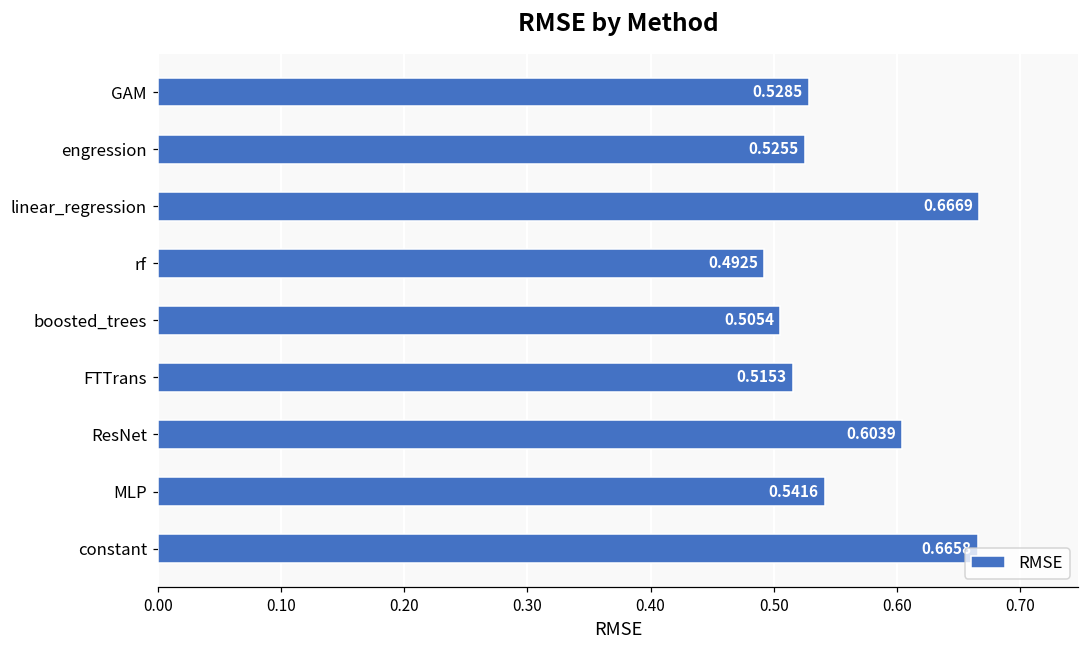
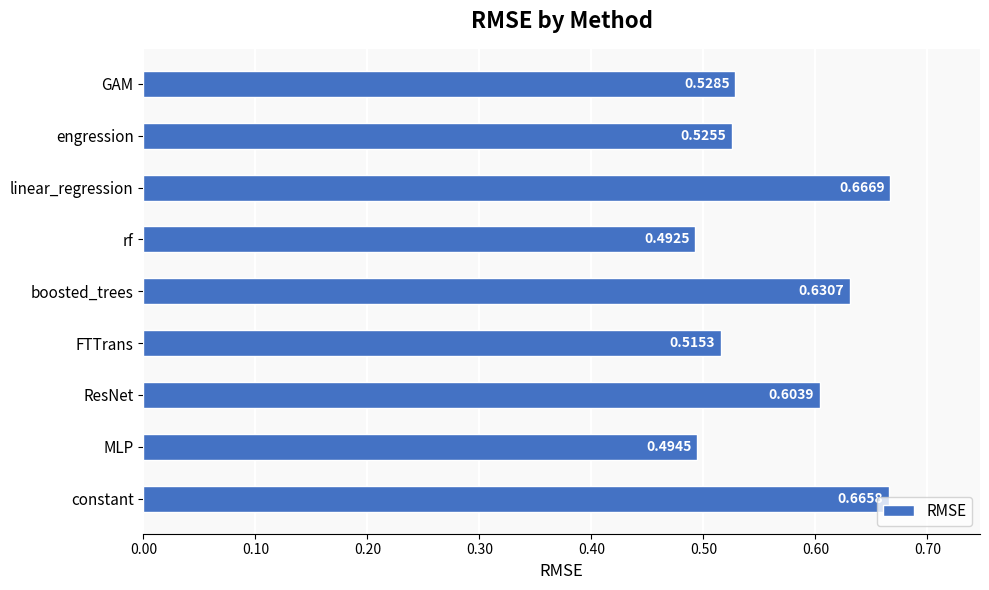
boosted_trees: 0.5054 -> 0.6307
MLP: 0.5416 -> 0.4945
